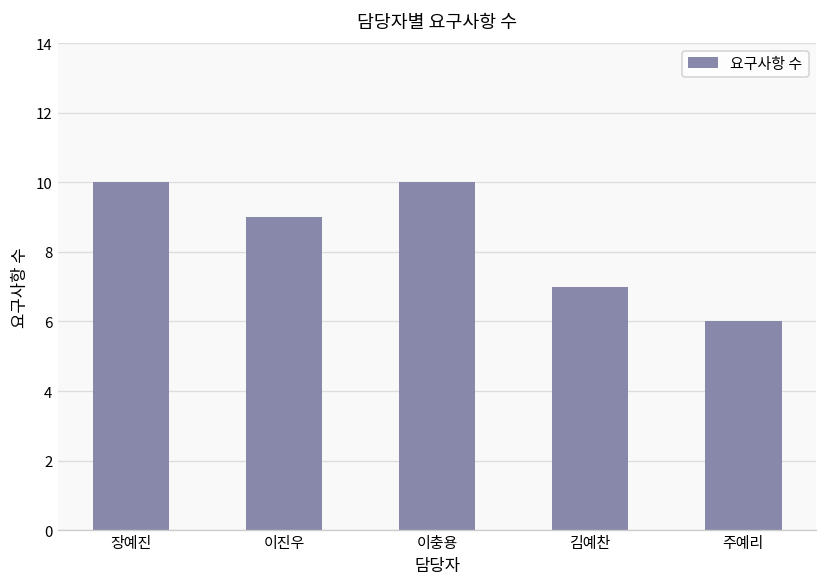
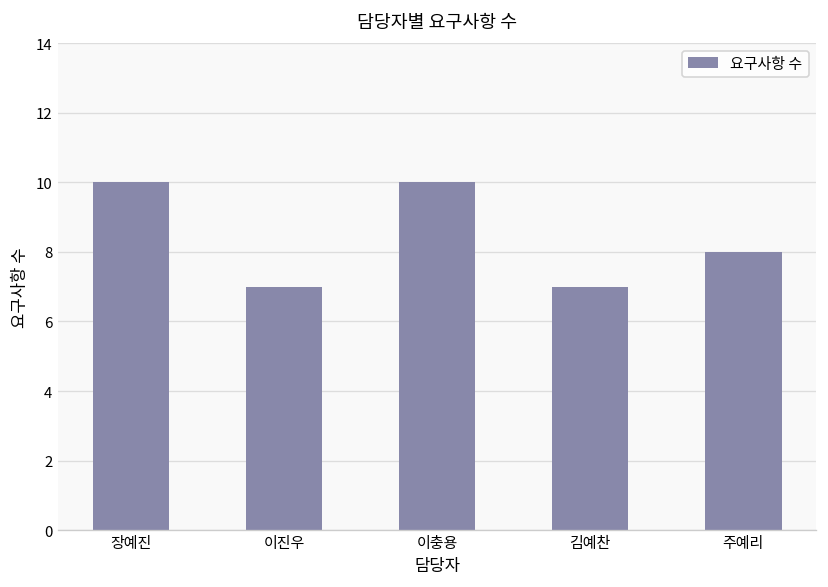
이진우: 9 -> 7
주예리: 6 -> 8
